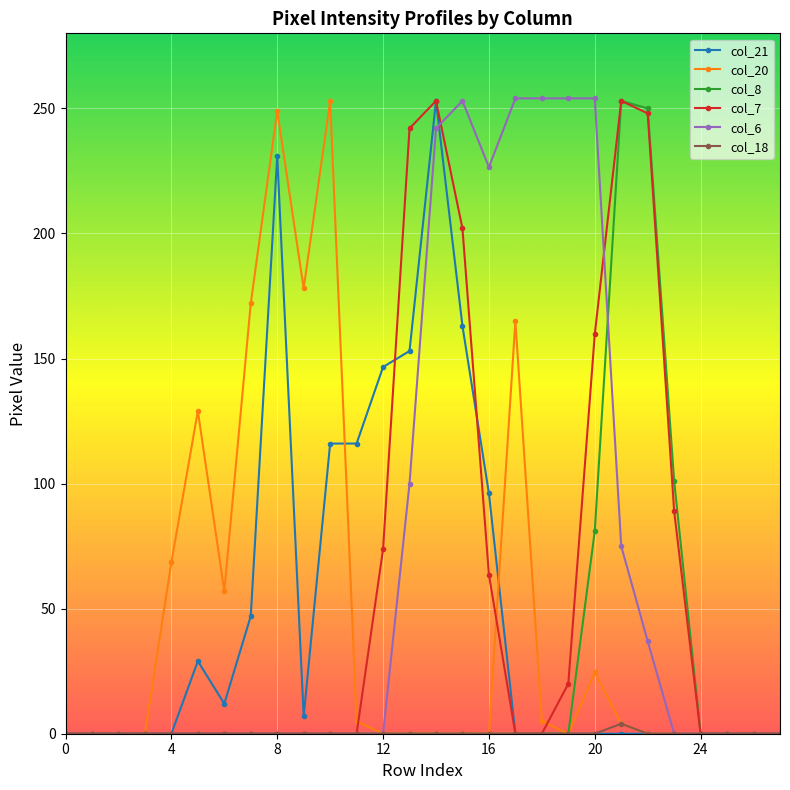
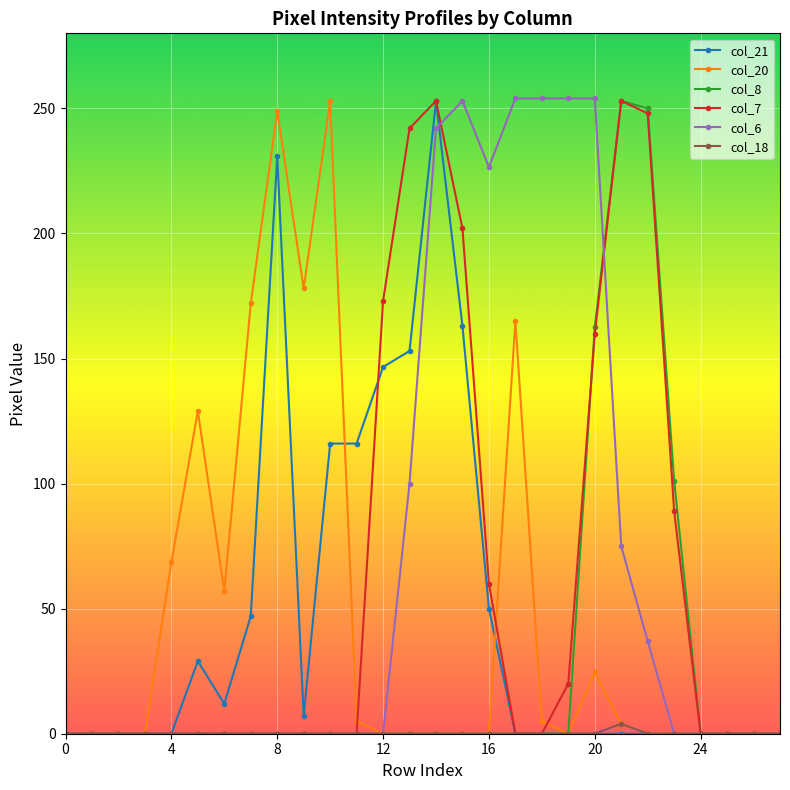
col_7, 12: 74 -> 173
col_21, 16: 96 -> 50
col_7, 16: 64 -> 60
col_8, 20: 81 -> 163
